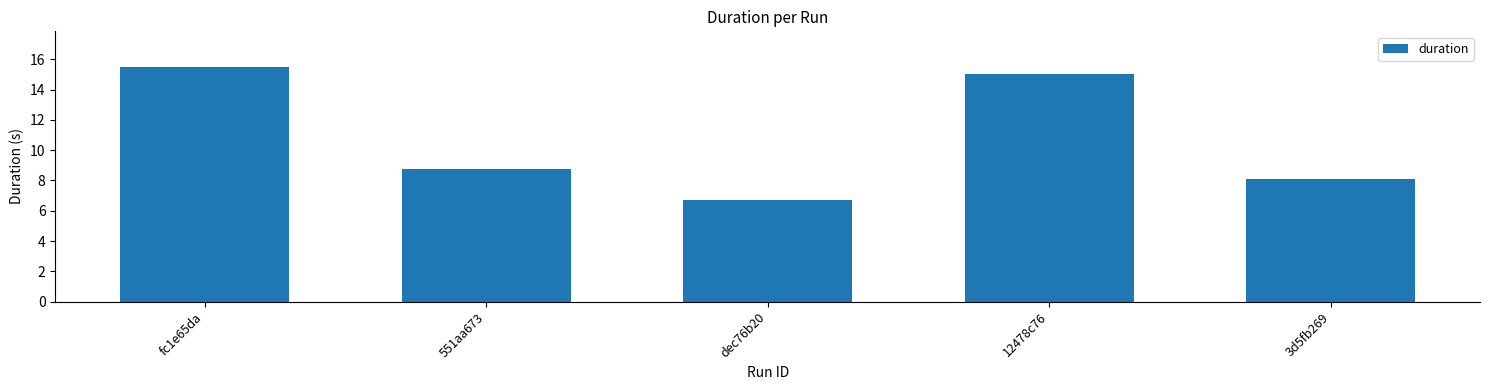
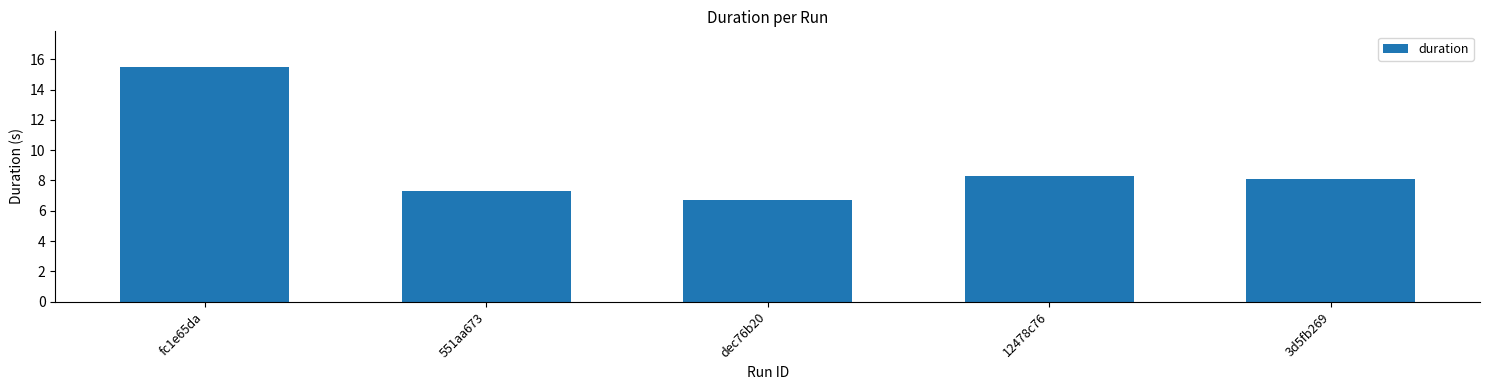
551aa673: 8.8 -> 7.3
12478c76: 15.0 -> 8.3
